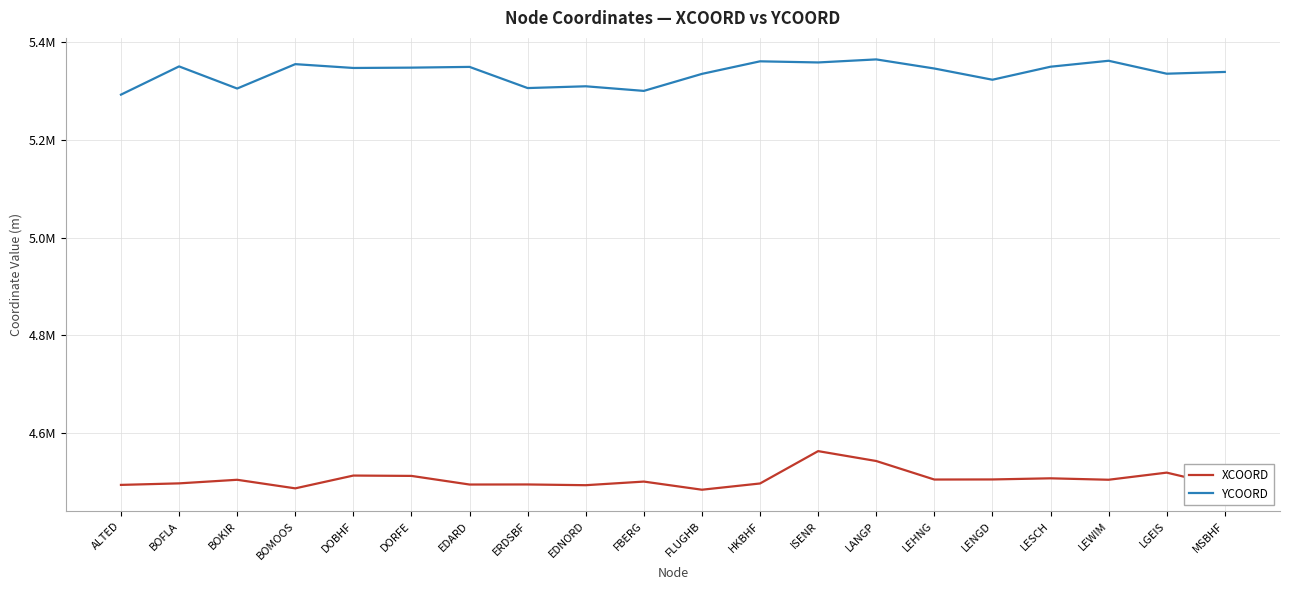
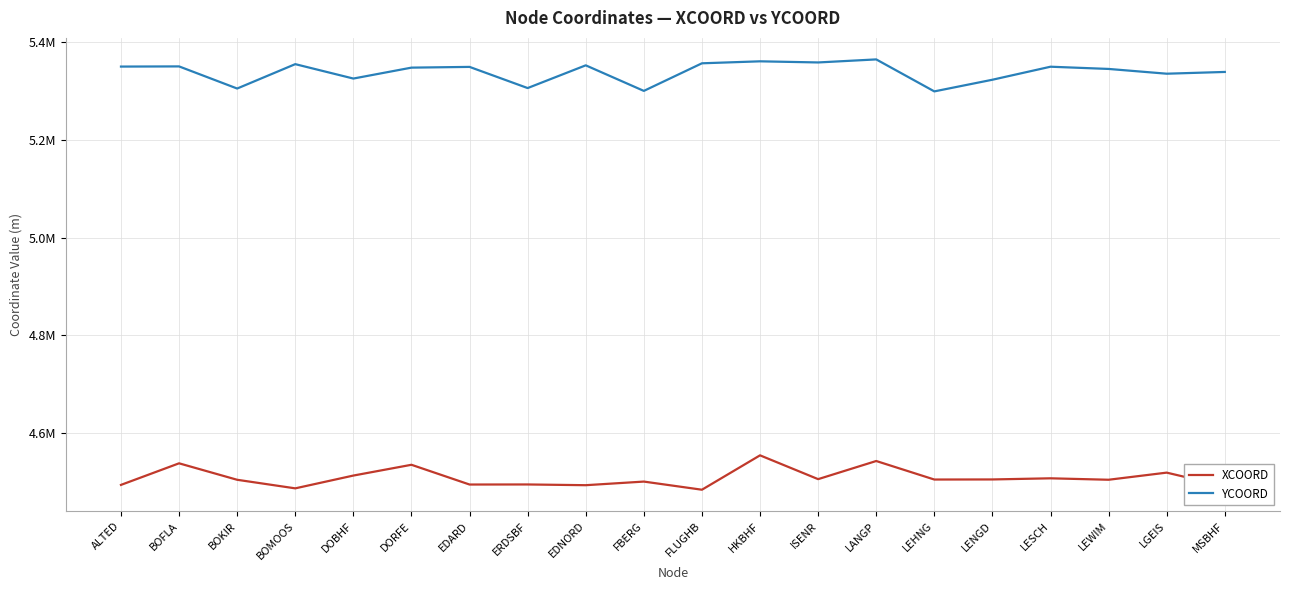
YCOORD, ALTED: 5290000 -> 5350000
XCOORD, BOFLA: 4500000 -> 4540000
YCOORD, DOBHF: 5350000 -> 5330000
XCOORD, DORFE: 4510000 -> 4530000
YCOORD, EDNORD: 5310000 -> 5350000
YCOORD, FLUGHB: 5340000 -> 5360000
XCOORD, HKBHF: 4500000 -> 4550000
XCOORD, ISENR: 4560000 -> 4500000
YCOORD, LEHNG: 5350000 -> 5300000
YCOORD, LEWIM: 5360000 -> 5350000
